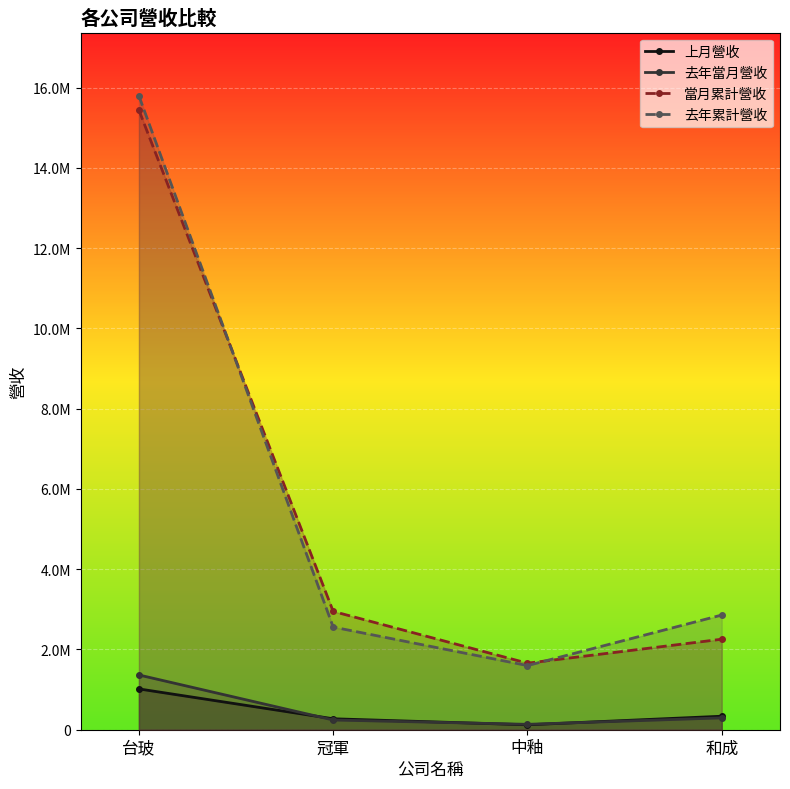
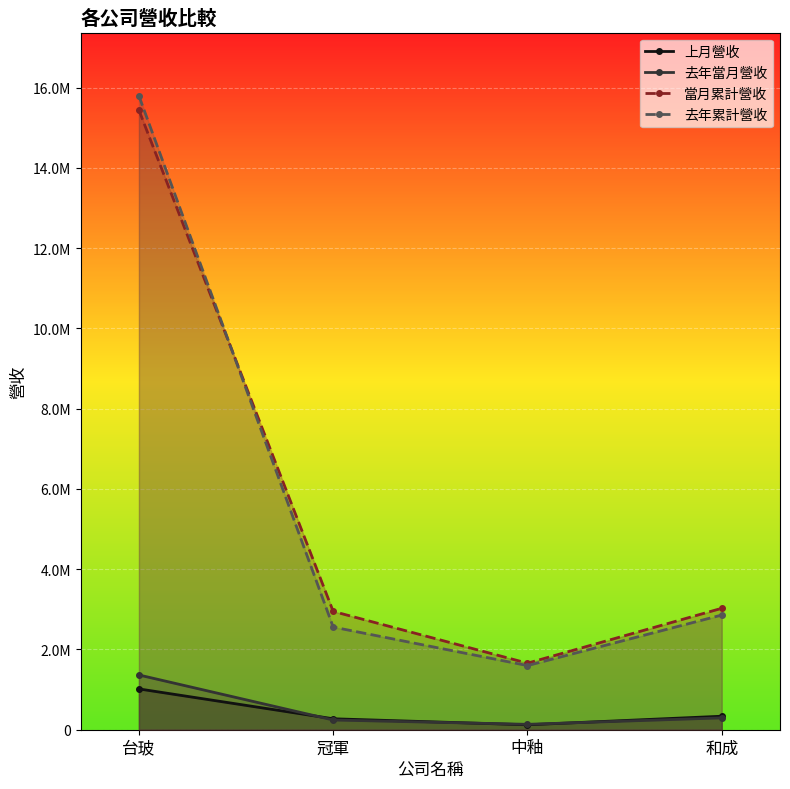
當月累計營收, 和成: 2300000 -> 3000000
